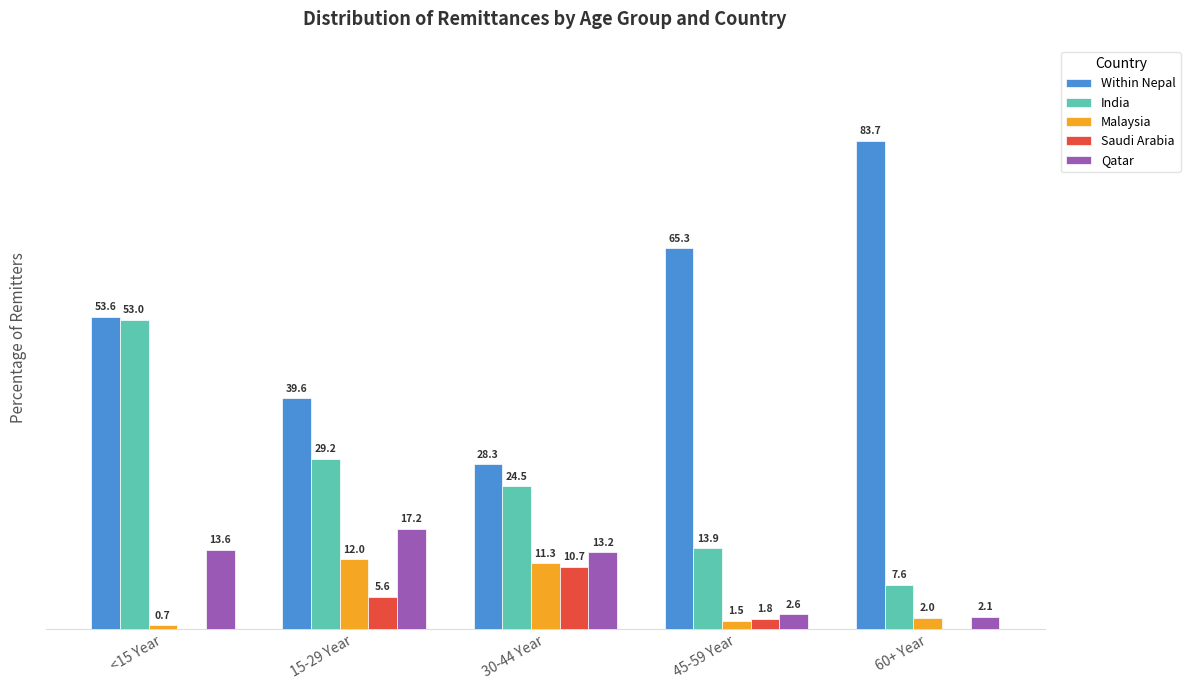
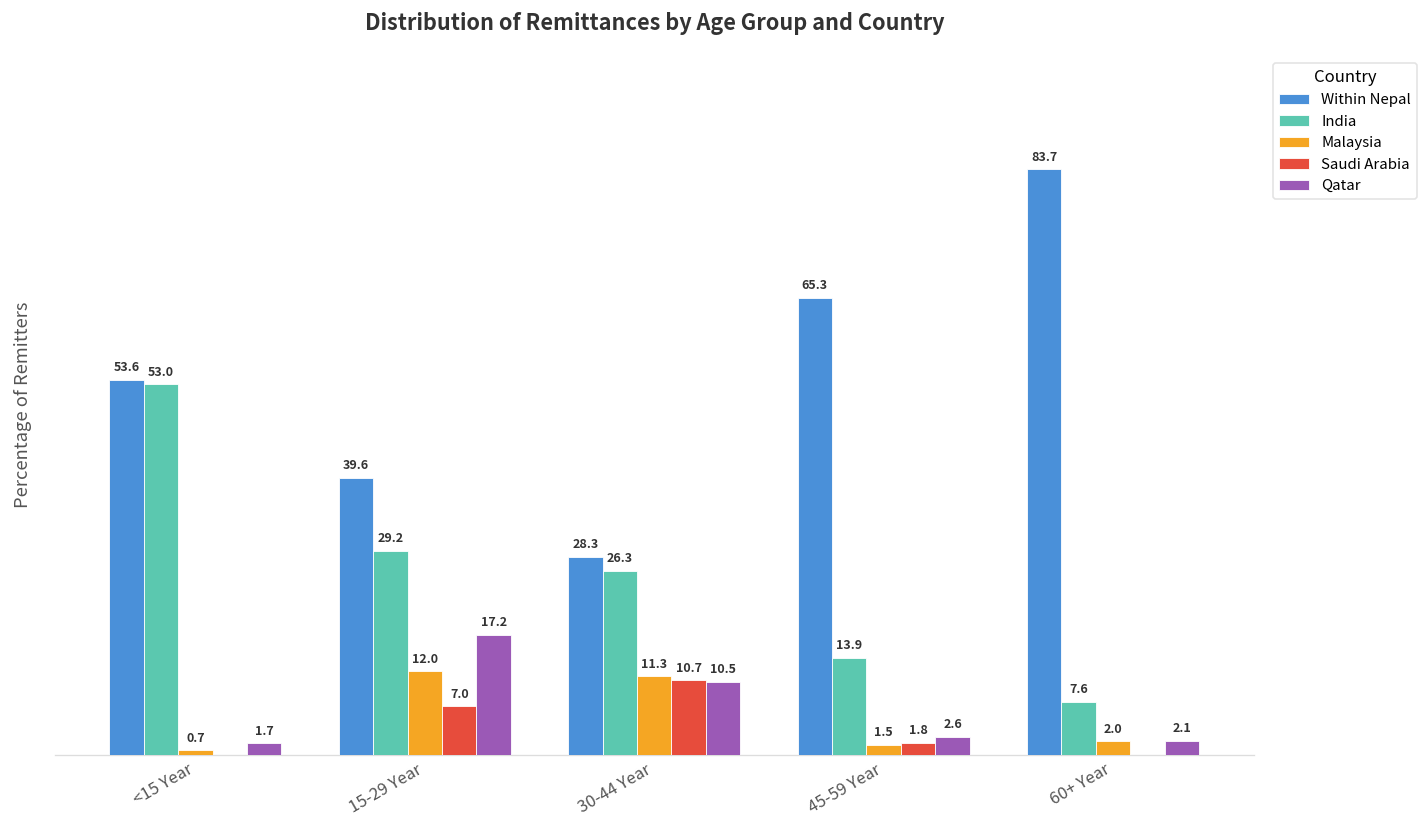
Qatar, <15 Year: 13.6 -> 1.7
Saudi Arabia, 15-29 Year: 5.6 -> 7.0
India, 30-44 Year: 24.5 -> 26.3
Qatar, 30-44 Year: 13.2 -> 10.5
